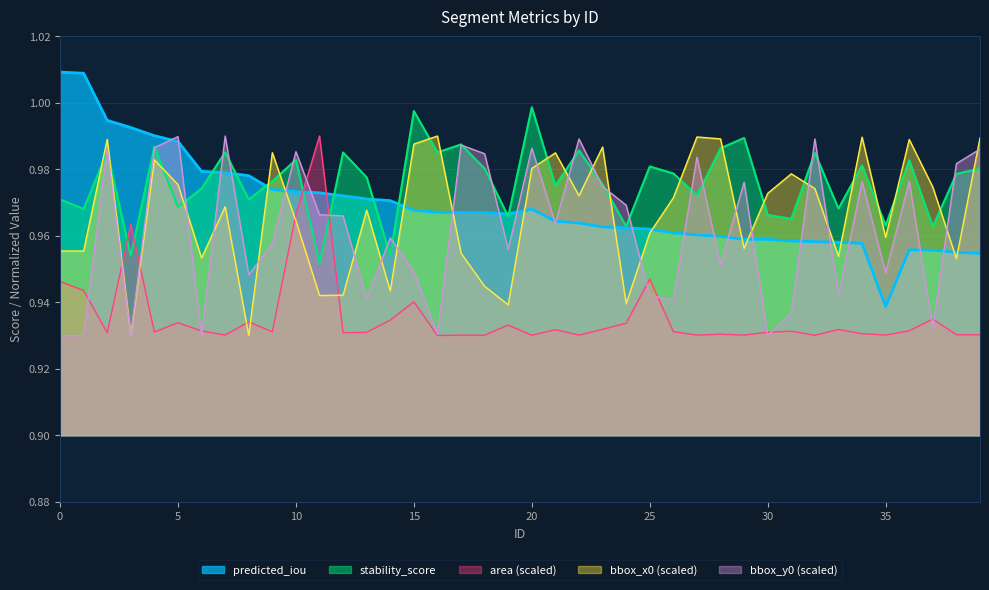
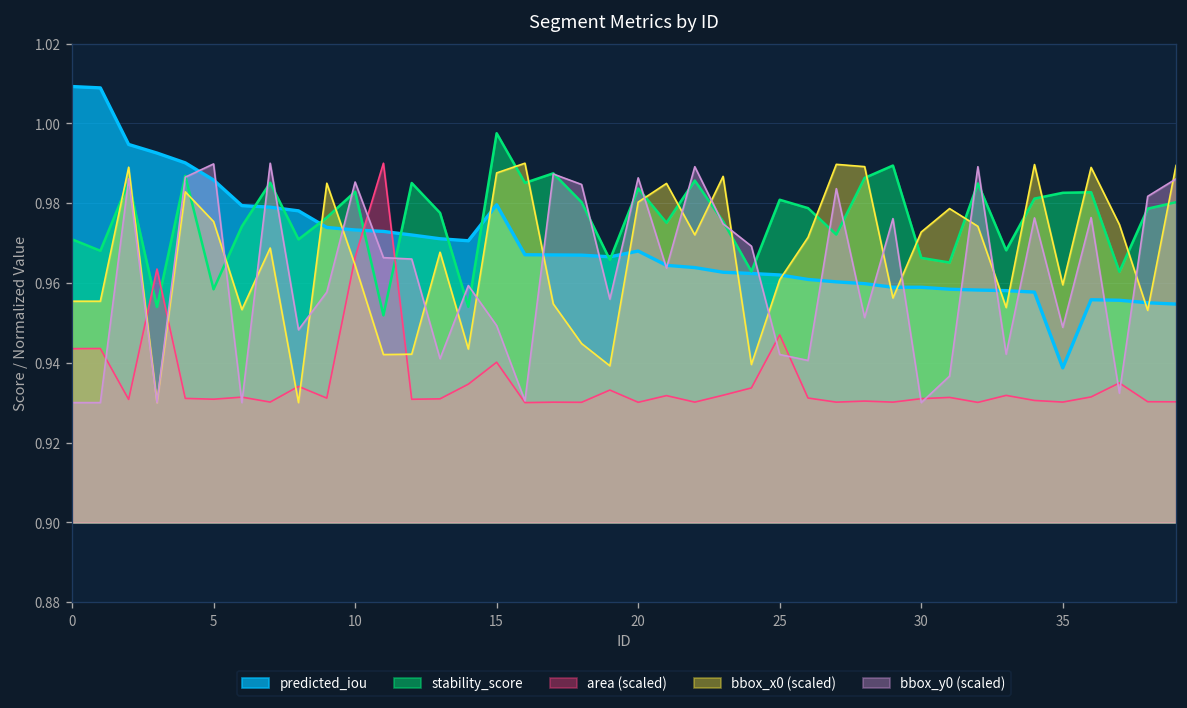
area (scaled), 0: 0.946 -> 0.944
predicted_iou, 5: 0.988 -> 0.986
stability_score, 5: 0.969 -> 0.958
area (scaled), 5: 0.934 -> 0.931
predicted_iou, 15: 0.968 -> 0.980
stability_score, 20: 0.999 -> 0.984
stability_score, 35: 0.963 -> 0.983
